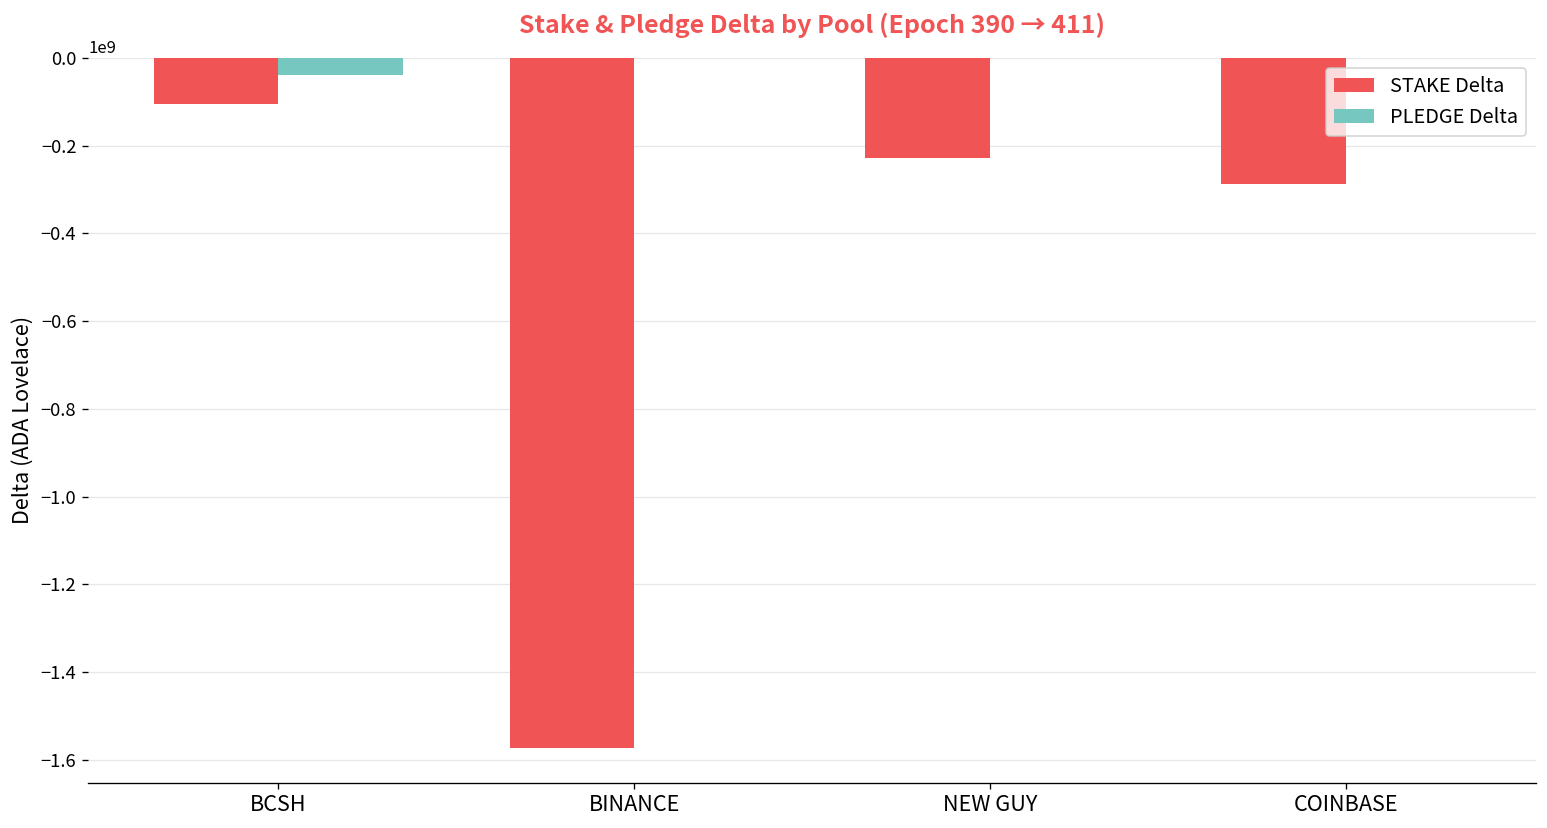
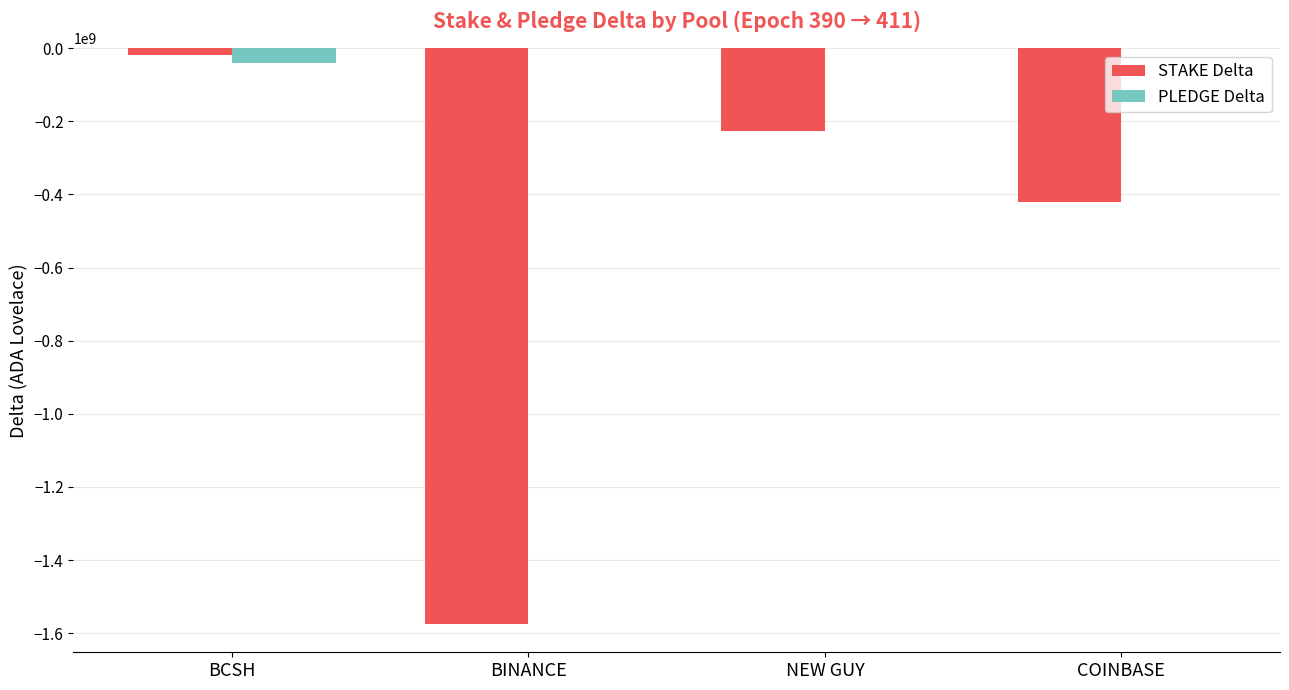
STAKE Delta, BCSH: -110000000 -> -20000000
STAKE Delta, COINBASE: -290000000 -> -420000000
